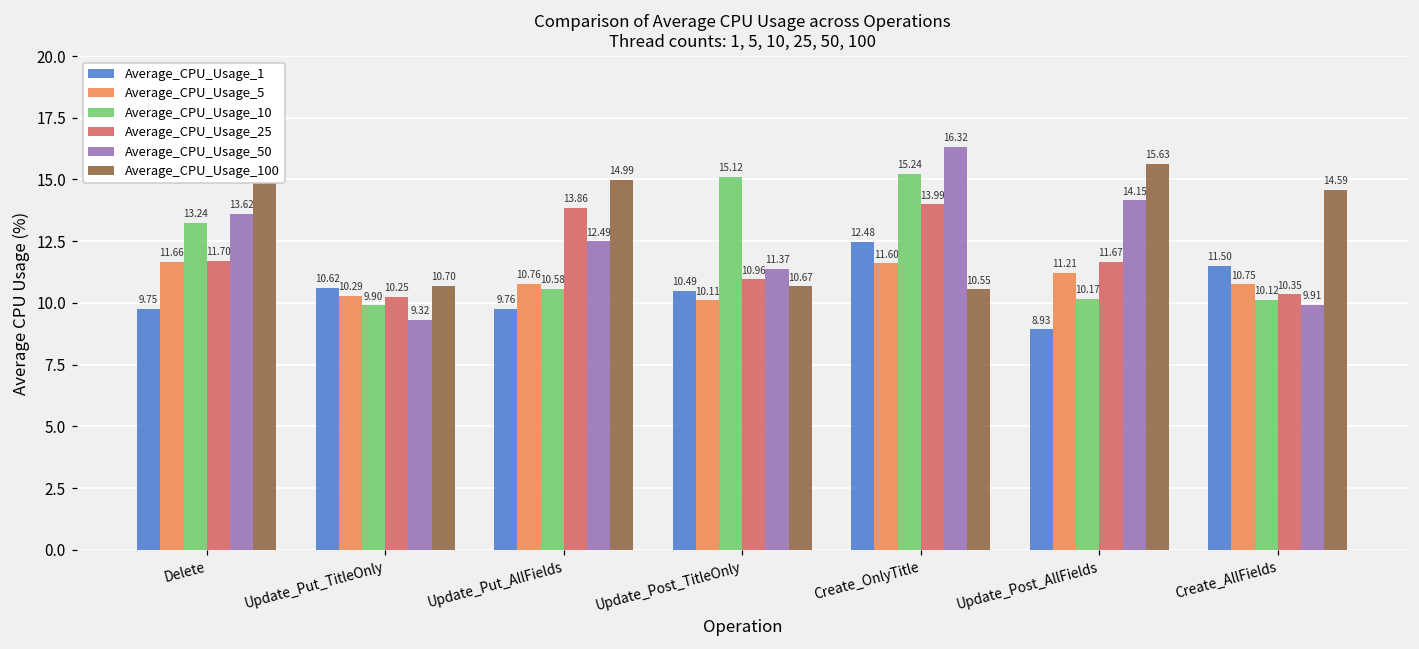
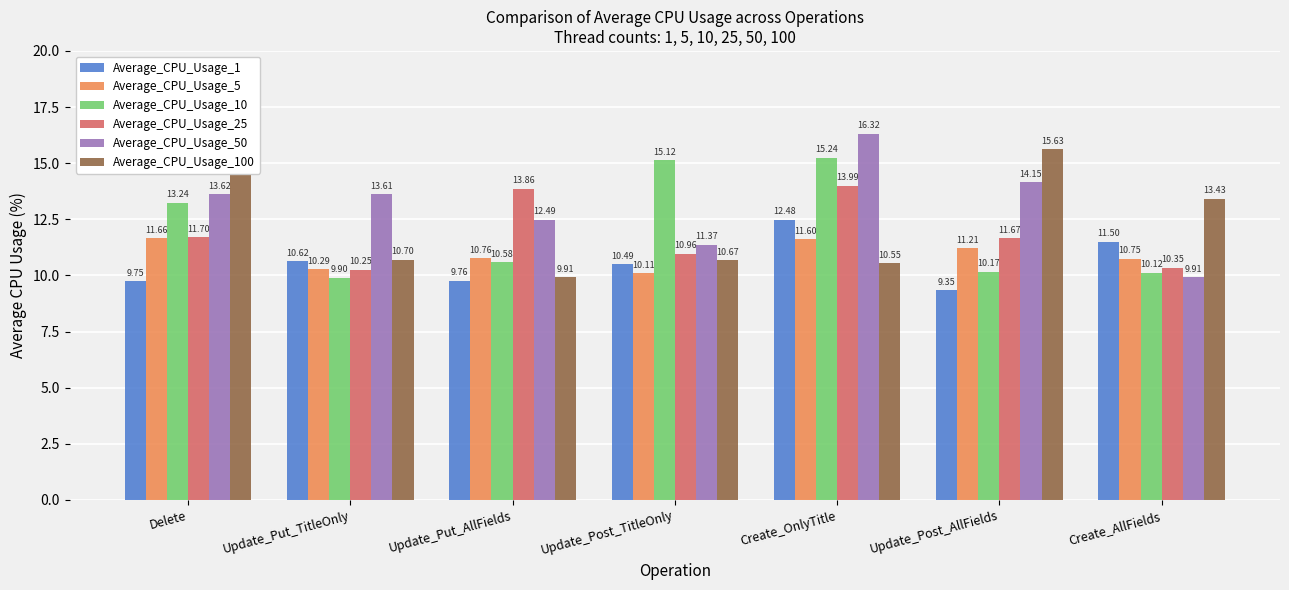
Average_CPU_Usage_50, Update_Put_TitleOnly: 9.32 -> 13.61
Average_CPU_Usage_100, Update_Put_AllFields: 14.99 -> 9.91
Average_CPU_Usage_1, Update_Post_AllFields: 8.93 -> 9.35
Average_CPU_Usage_100, Create_AllFields: 14.59 -> 13.43
